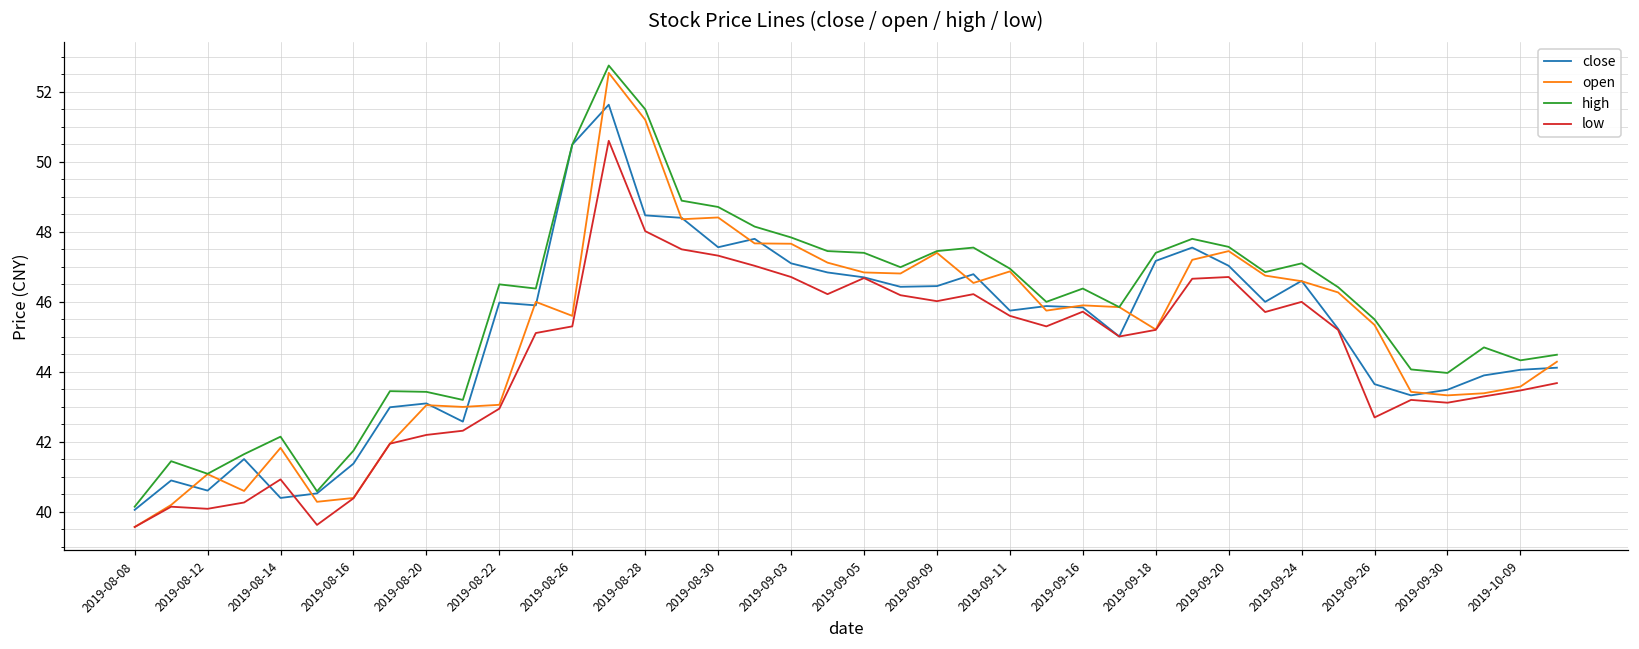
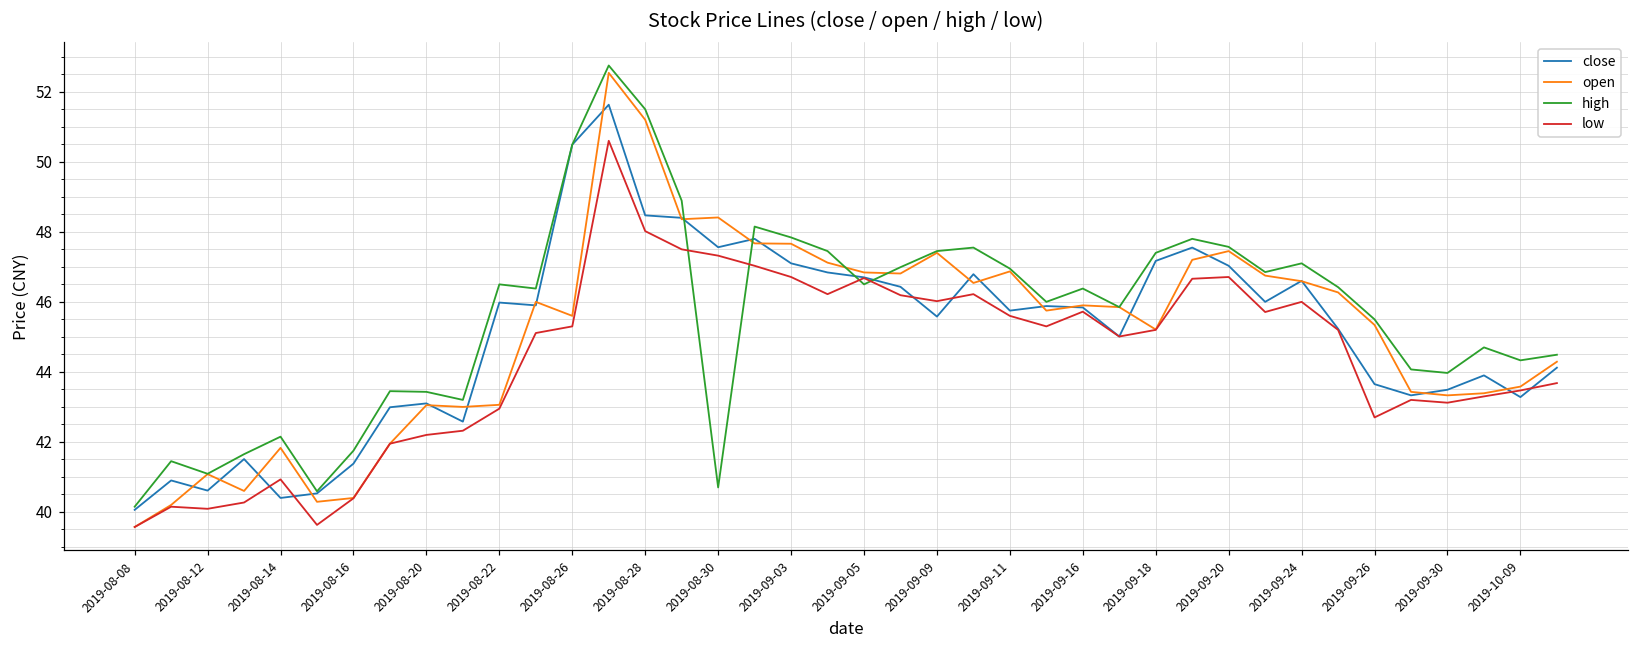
high, 2019-08-30: 48.7 -> 40.7
high, 2019-09-05: 47.4 -> 46.5
close, 2019-09-09: 46.5 -> 45.6
close, 2019-10-09: 44.1 -> 43.3
